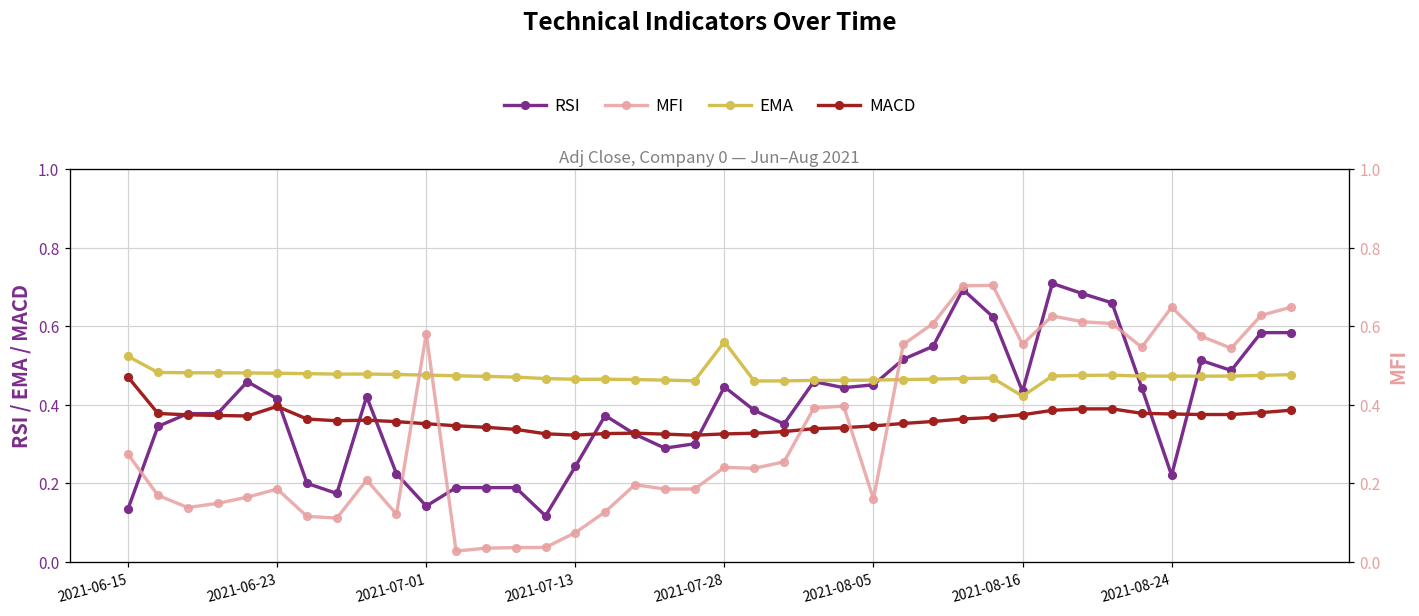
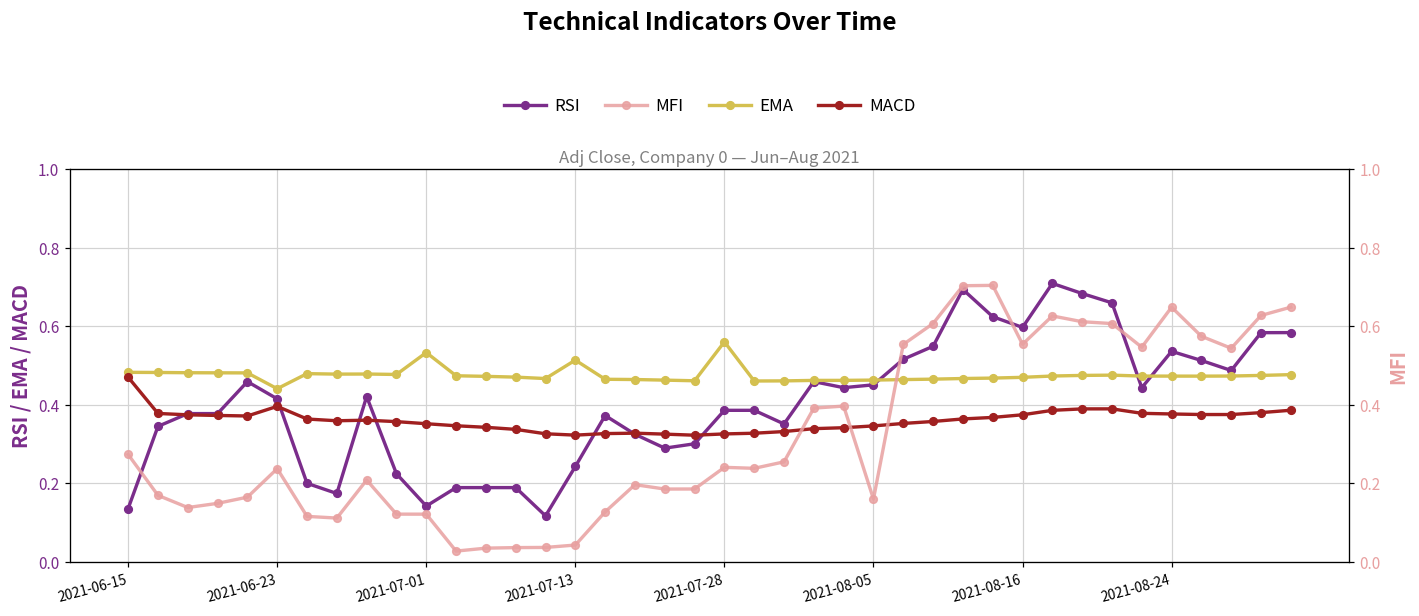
EMA, 2021-06-15: 0.52 -> 0.48
EMA, 2021-06-23: 0.48 -> 0.44
EMA, 2021-07-01: 0.48 -> 0.53
EMA, 2021-07-13: 0.46 -> 0.51
RSI, 2021-07-28: 0.45 -> 0.39
RSI, 2021-08-16: 0.43 -> 0.60
EMA, 2021-08-16: 0.42 -> 0.47
RSI, 2021-08-24: 0.22 -> 0.54
MFI, 2021-06-23: 0.19 -> 0.24
MFI, 2021-07-01: 0.58 -> 0.12
MFI, 2021-07-13: 0.07 -> 0.04
